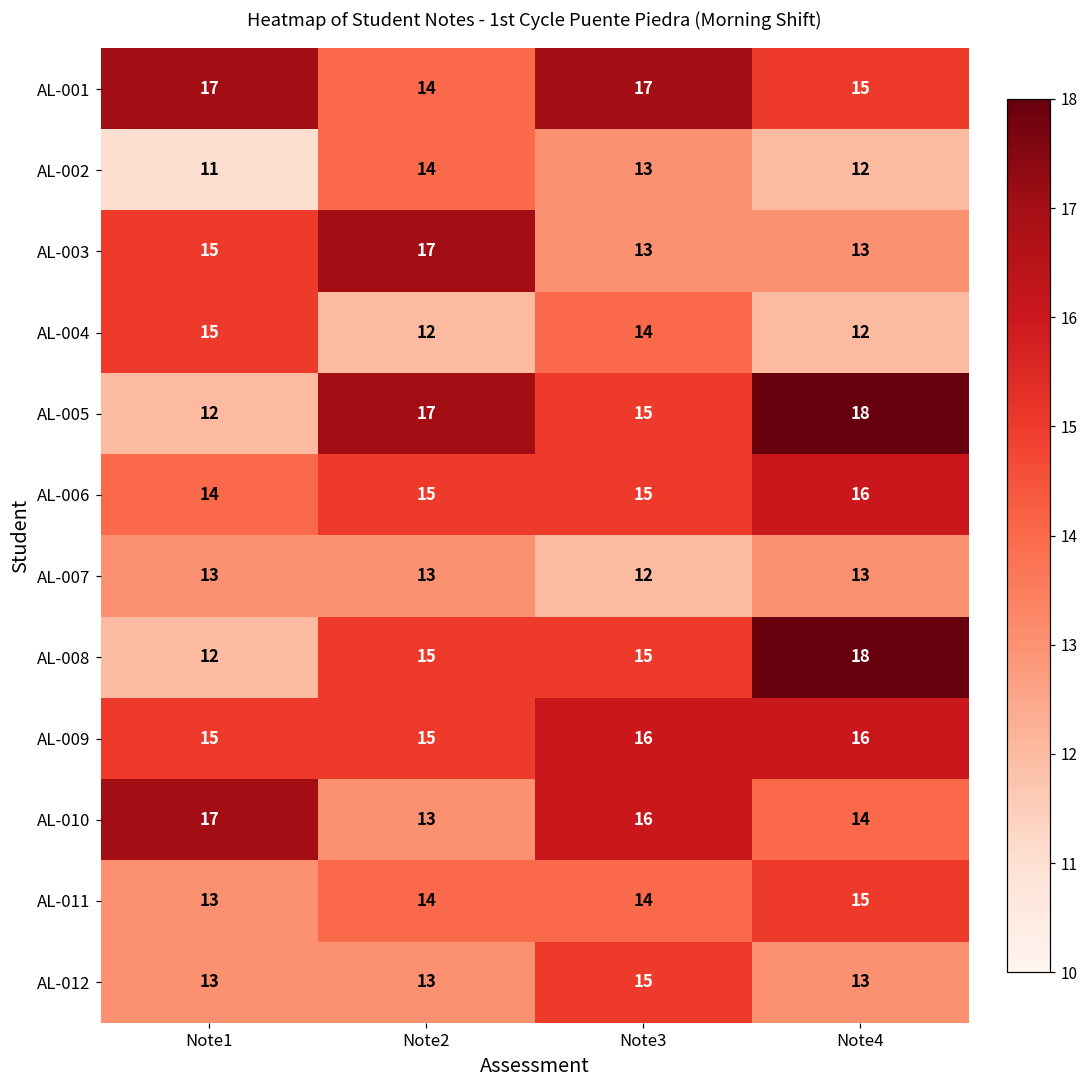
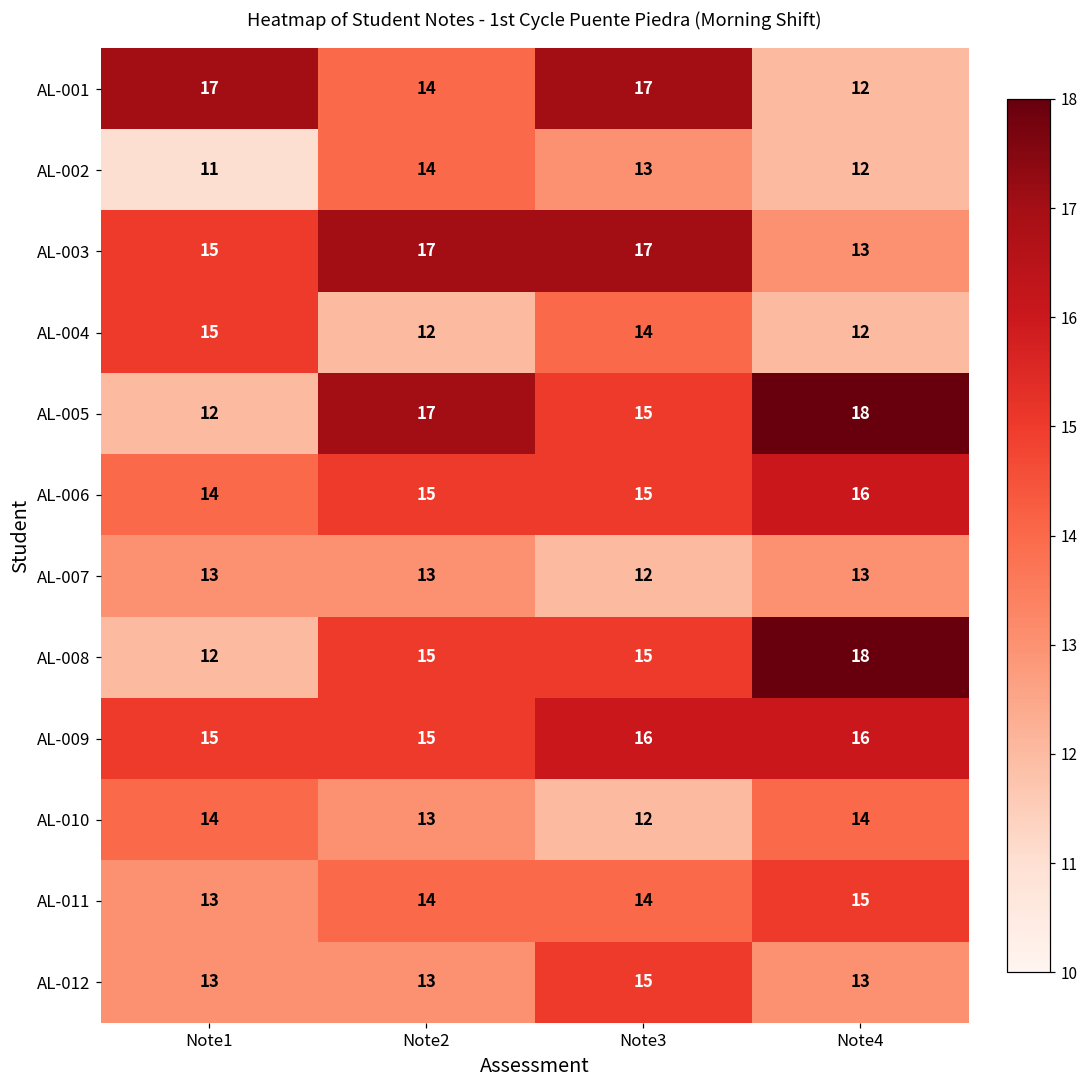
AL-001, Note4: 15 -> 12
AL-003, Note3: 13 -> 17
AL-010, Note1: 17 -> 14
AL-010, Note3: 16 -> 12
